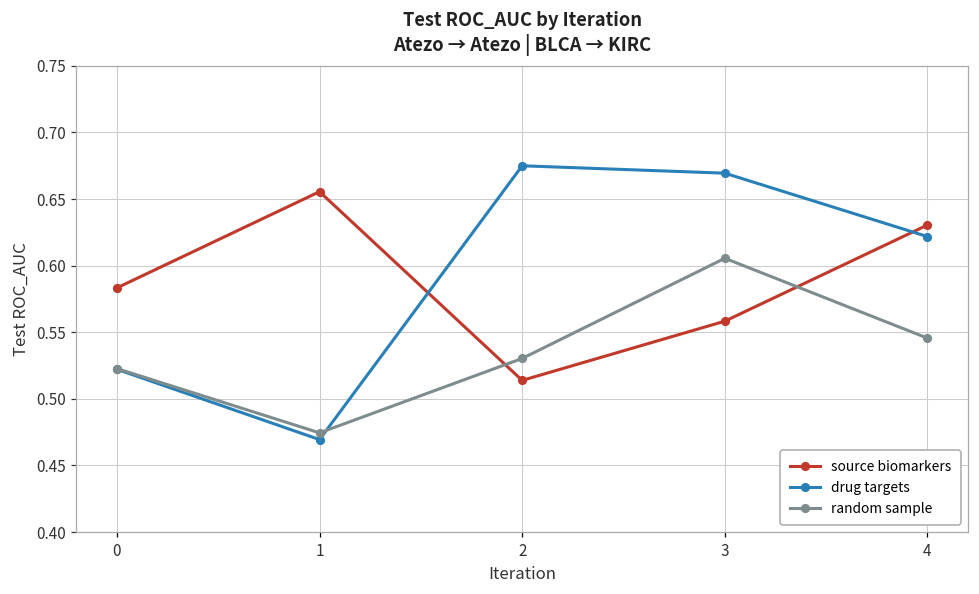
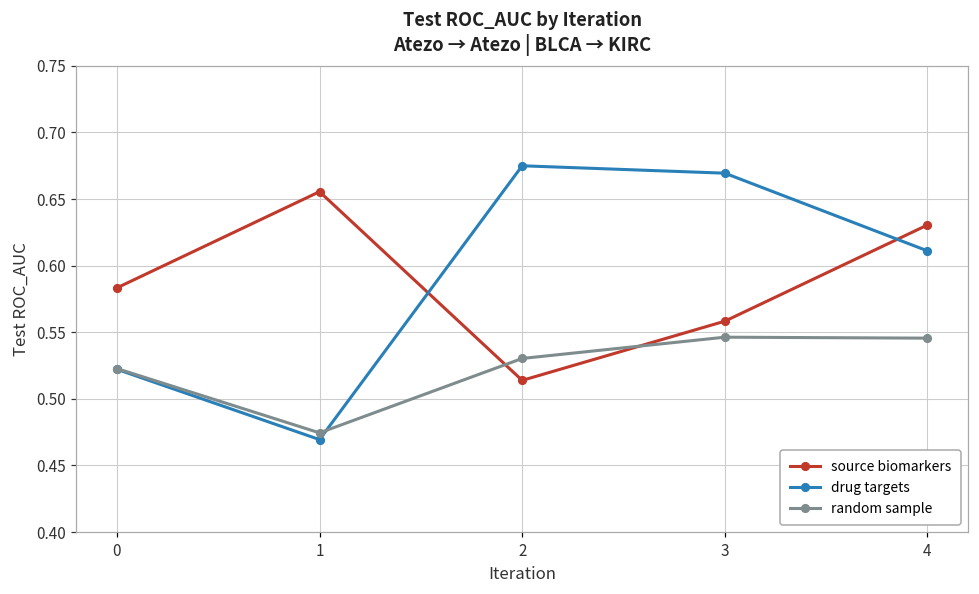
random sample, 3: 0.606 -> 0.546
drug targets, 4: 0.622 -> 0.611
